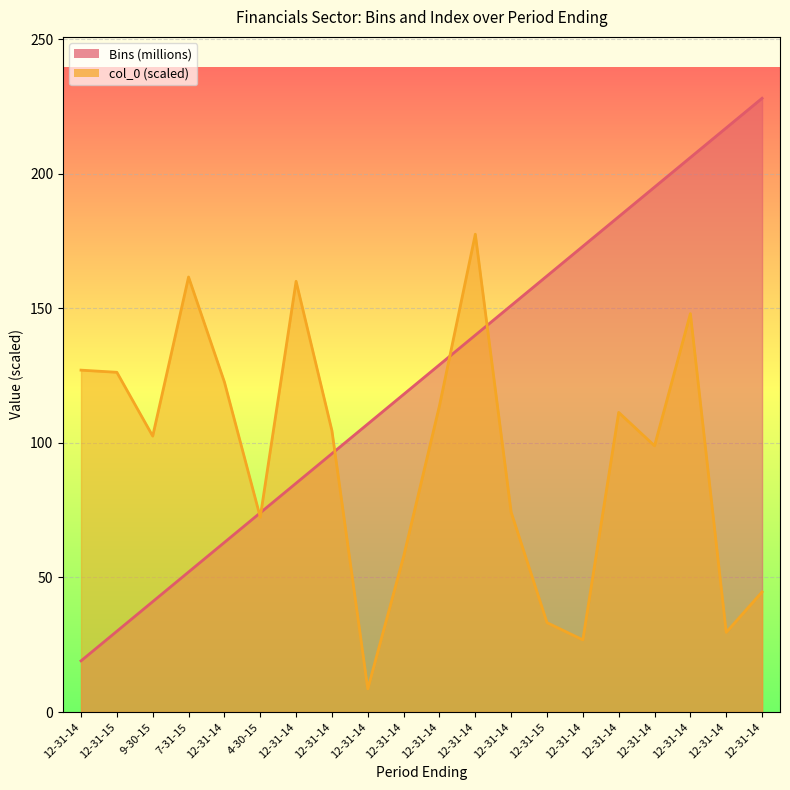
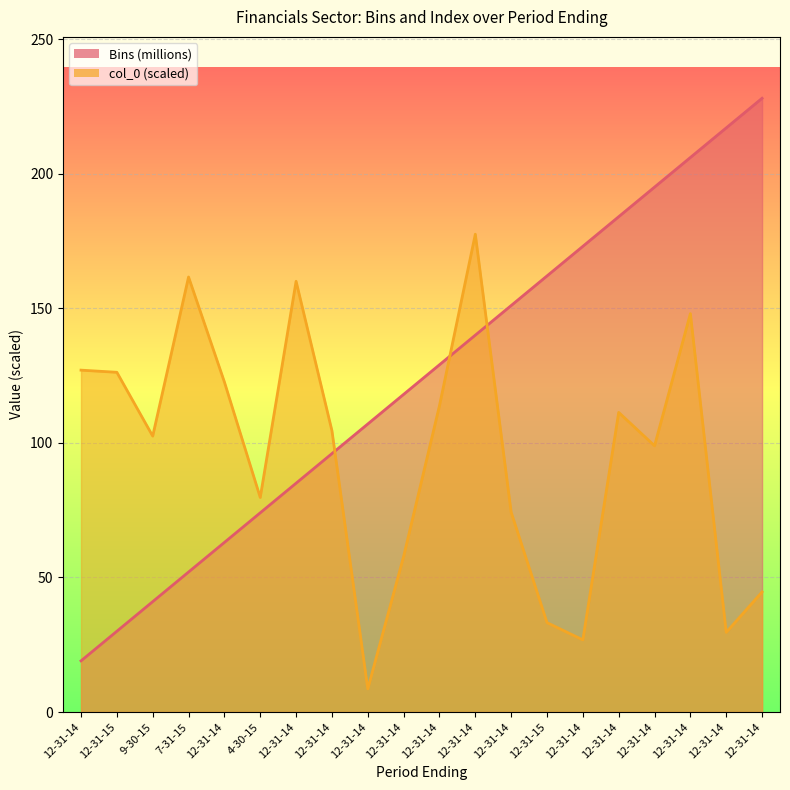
col_0 (scaled), 4-30-15: 72 -> 80
